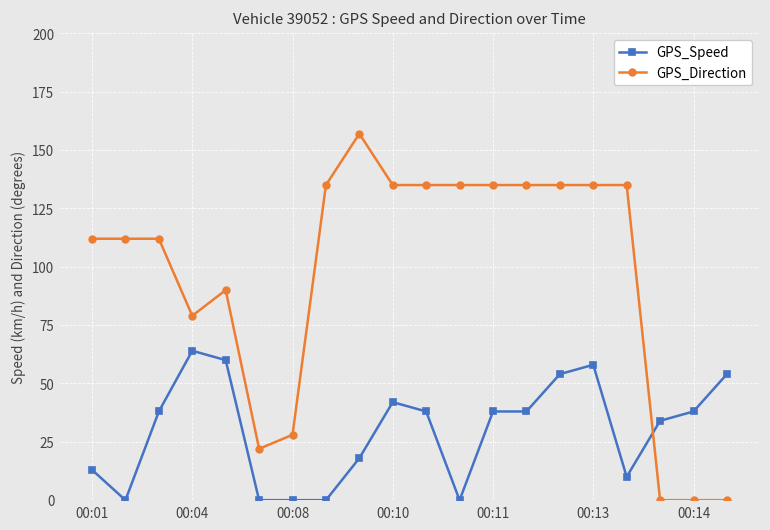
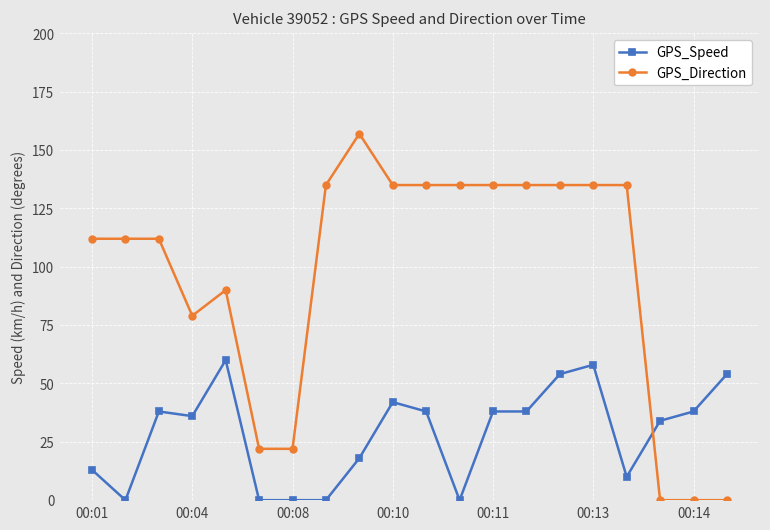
GPS_Speed, 00:04: 64 -> 36
GPS_Direction, 00:08: 28 -> 22
